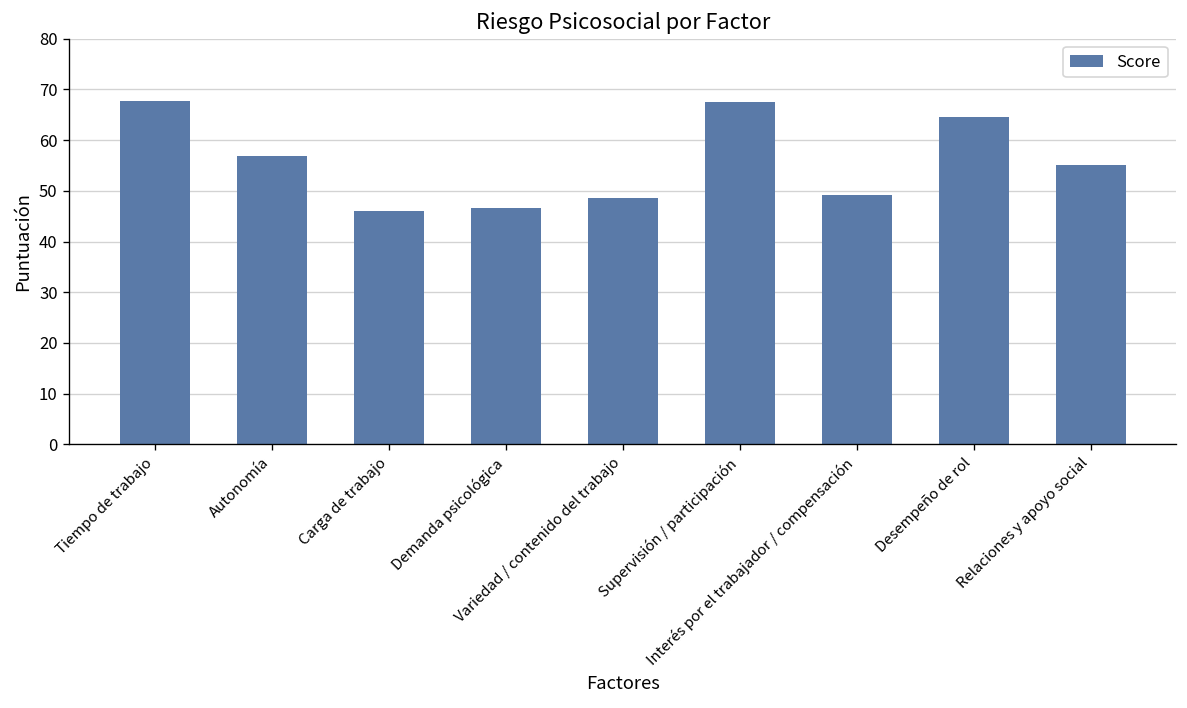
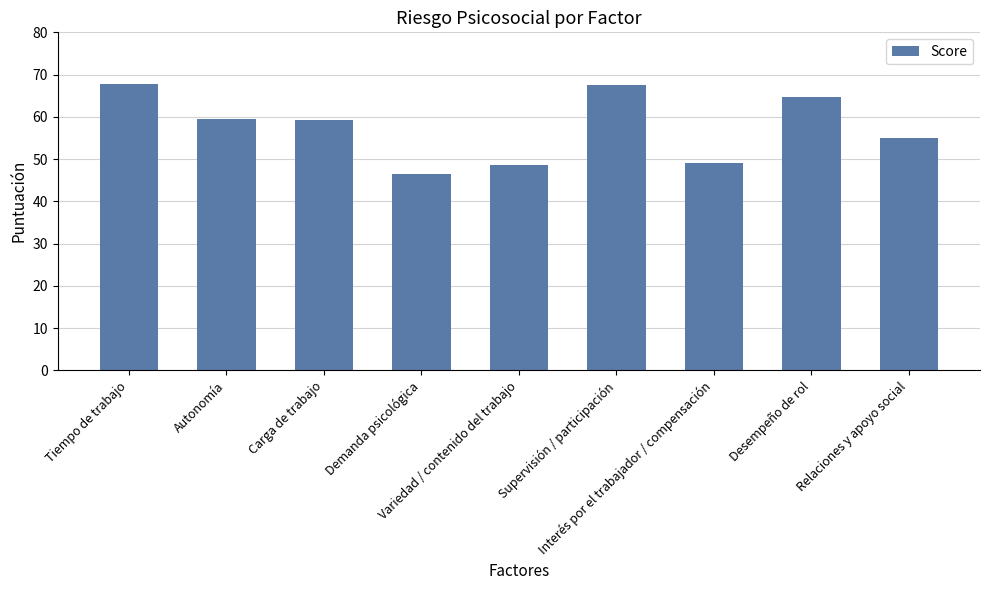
Autonomía: 57 -> 59
Carga de trabajo: 46 -> 59
